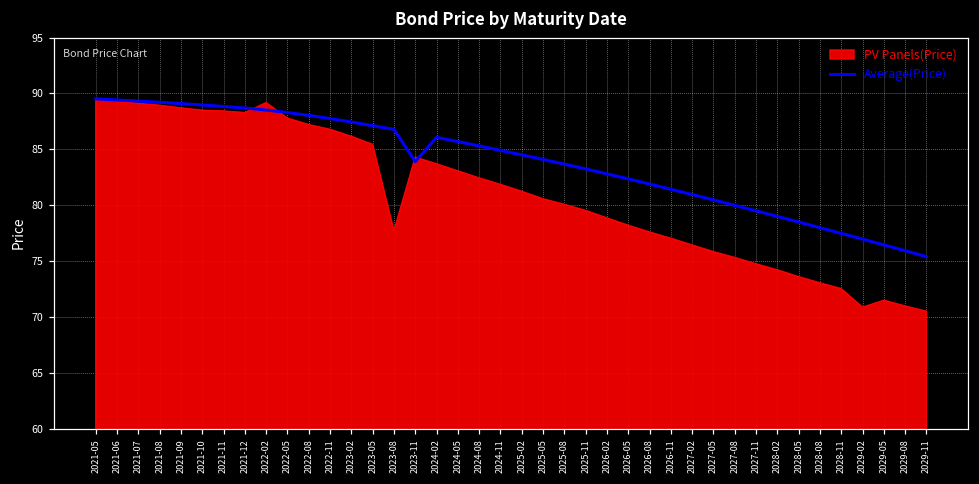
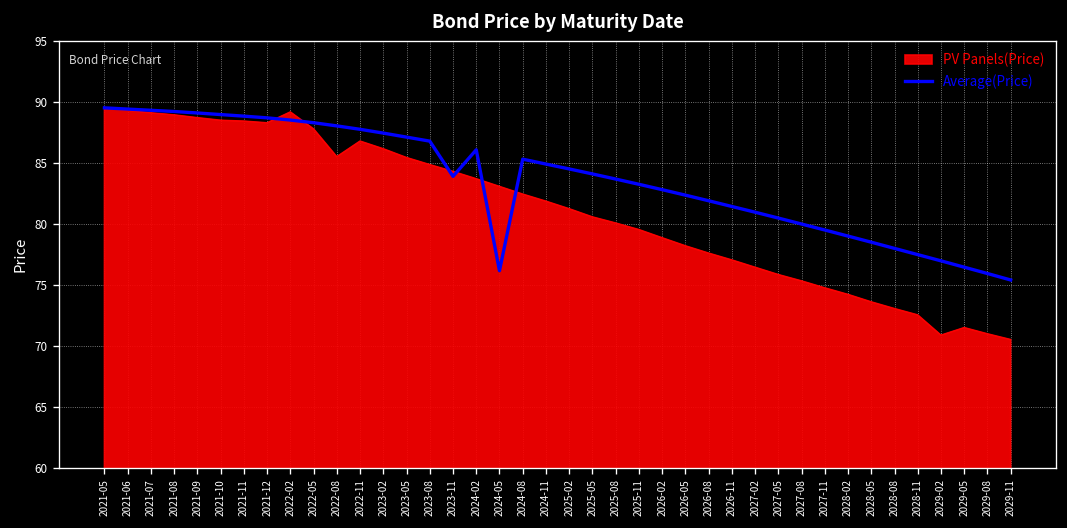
PV Panels(Price), 2022-08: 87.2 -> 85.5
PV Panels(Price), 2023-08: 77.7 -> 84.9
Average(Price), 2024-05: 85.7 -> 76.2
